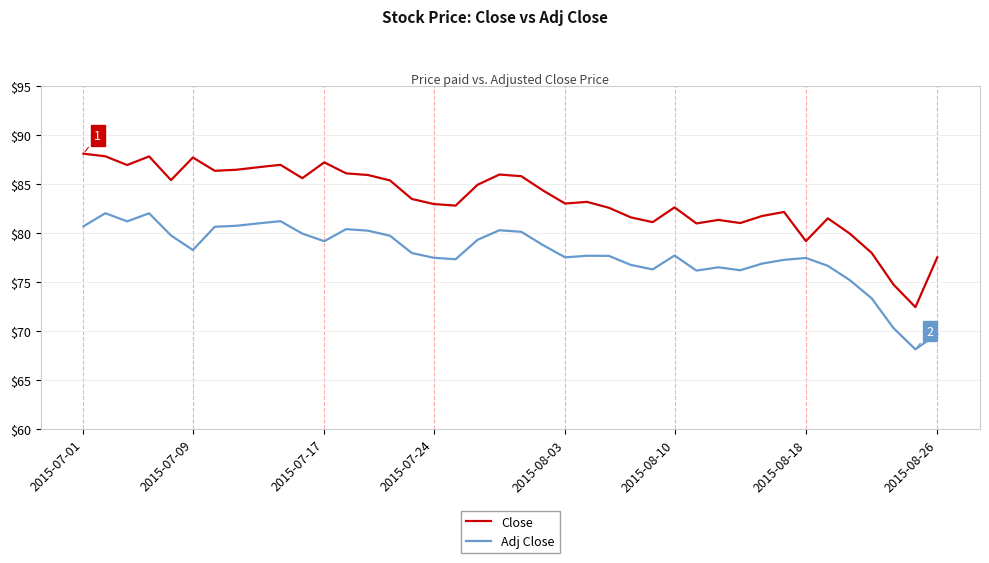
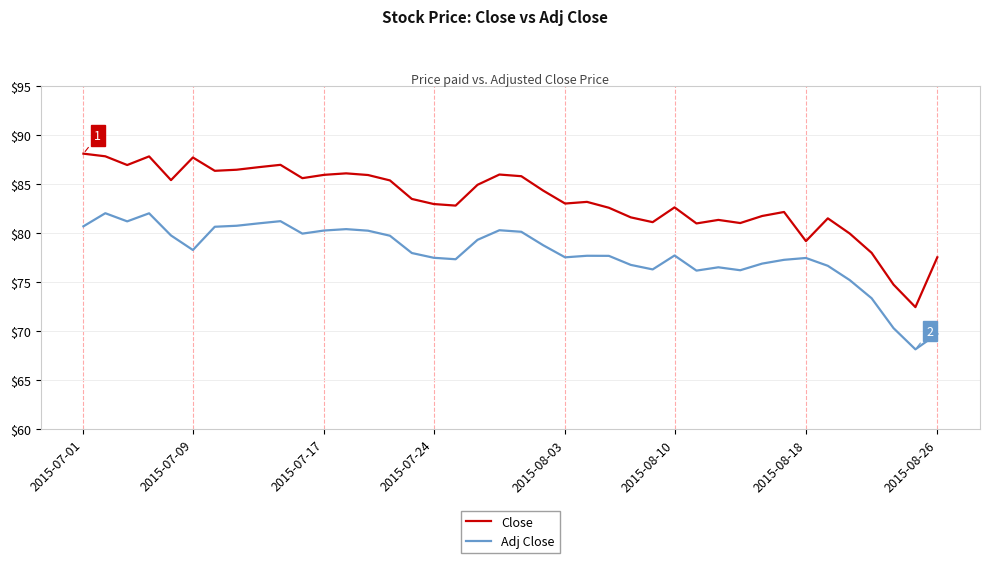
Close, 2015-07-17: $87 -> $86
Adj Close, 2015-07-17: $79 -> $80
